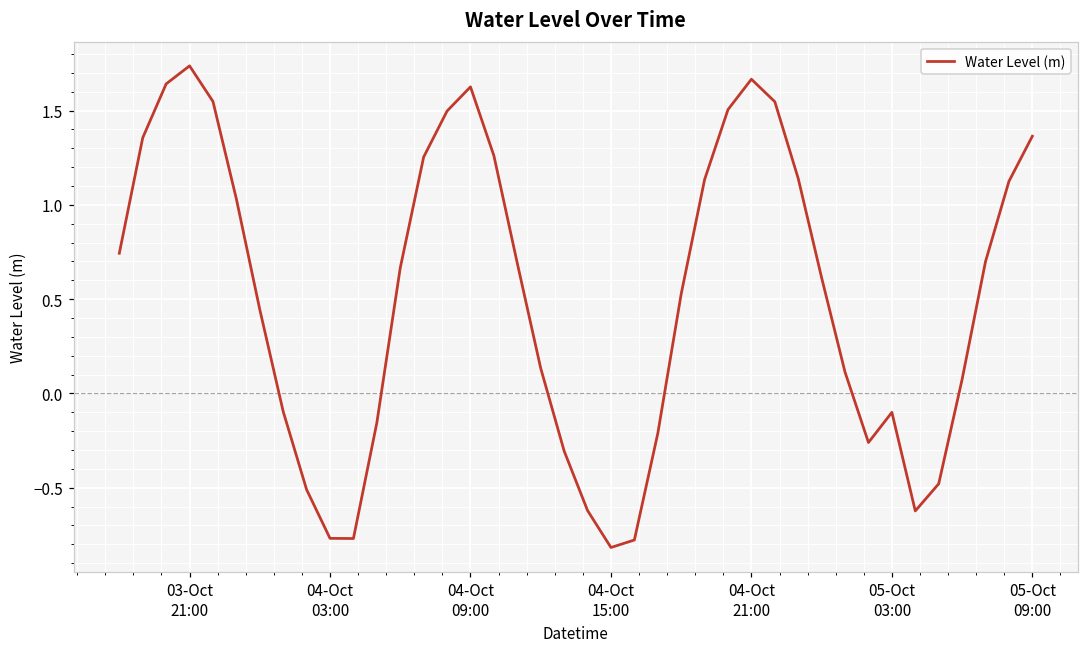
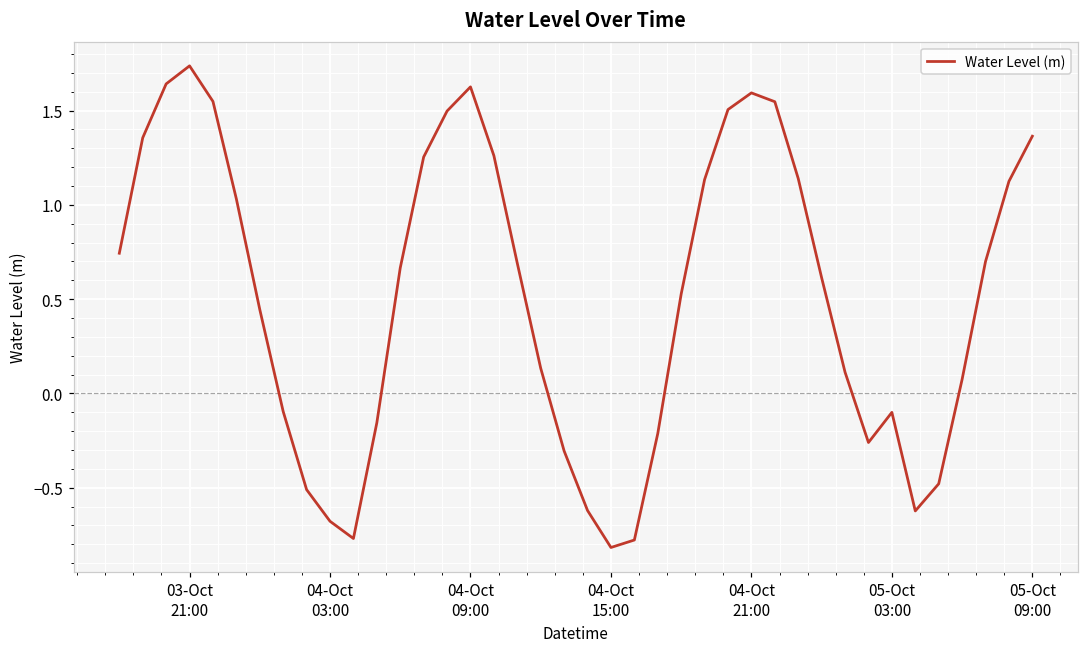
04-Oct 03:00: -0.77 -> -0.68
04-Oct 21:00: 1.67 -> 1.59
